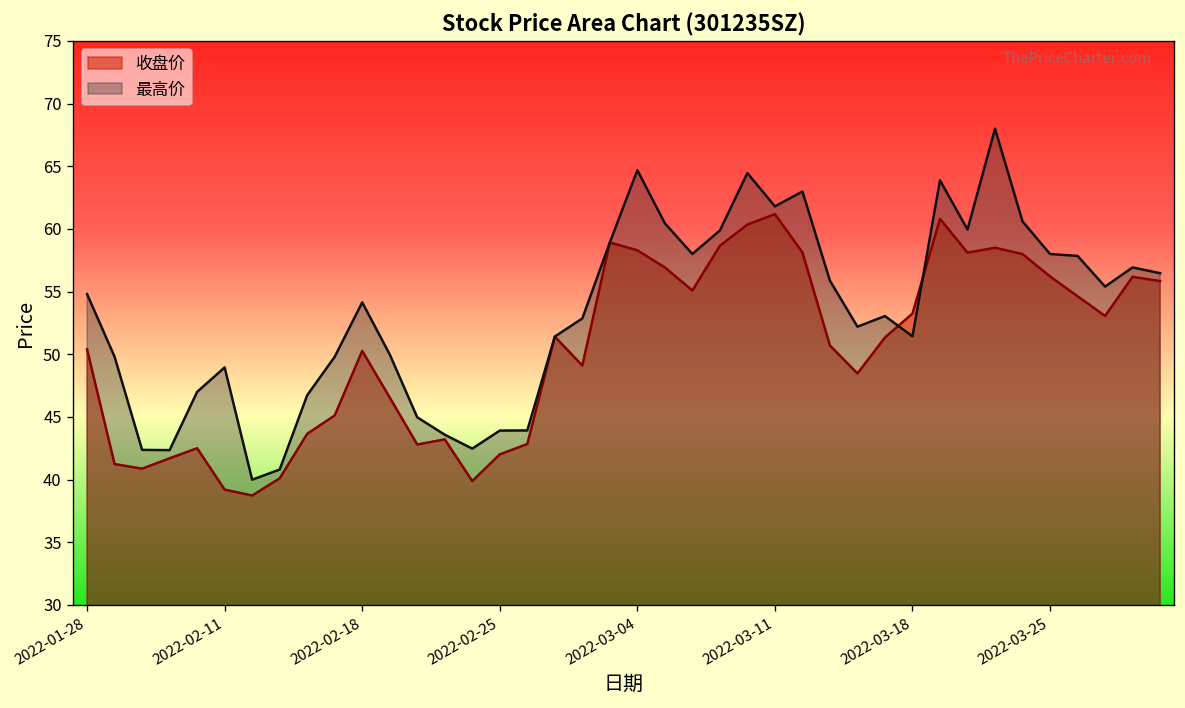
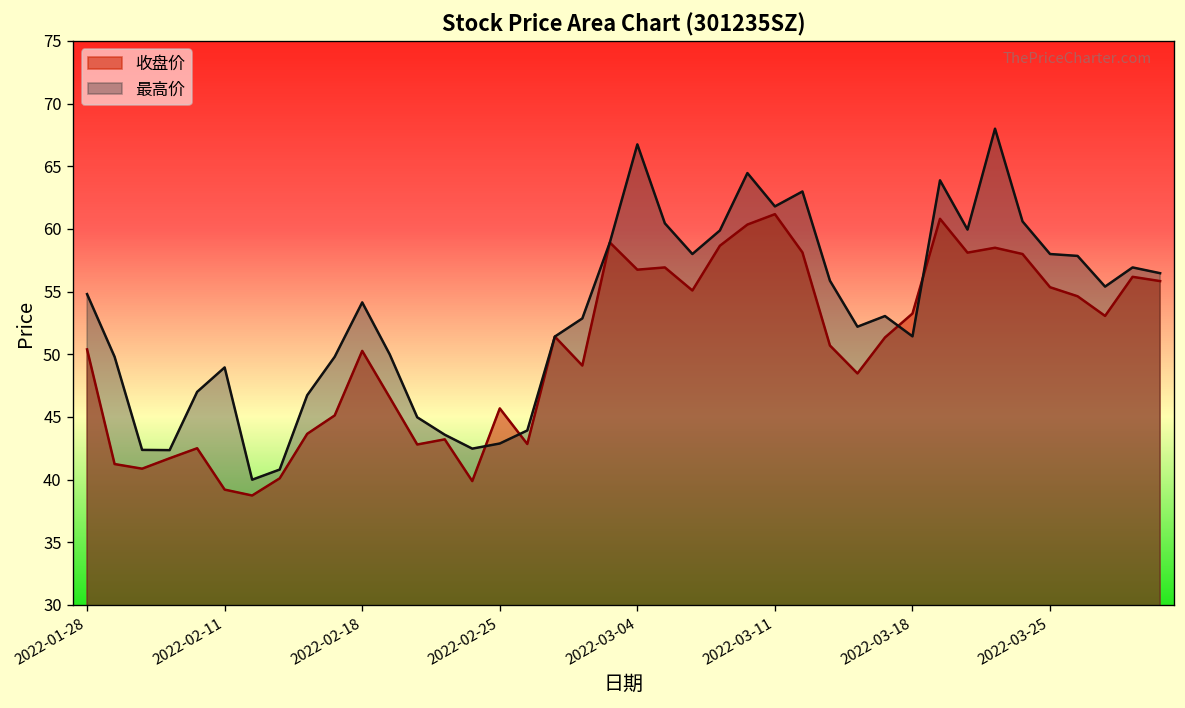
收盘价, 2022-02-25: 42.0 -> 45.7
最高价, 2022-02-25: 43.9 -> 42.9
收盘价, 2022-03-04: 58.3 -> 56.8
最高价, 2022-03-04: 64.7 -> 66.8
收盘价, 2022-03-25: 56.2 -> 55.4
